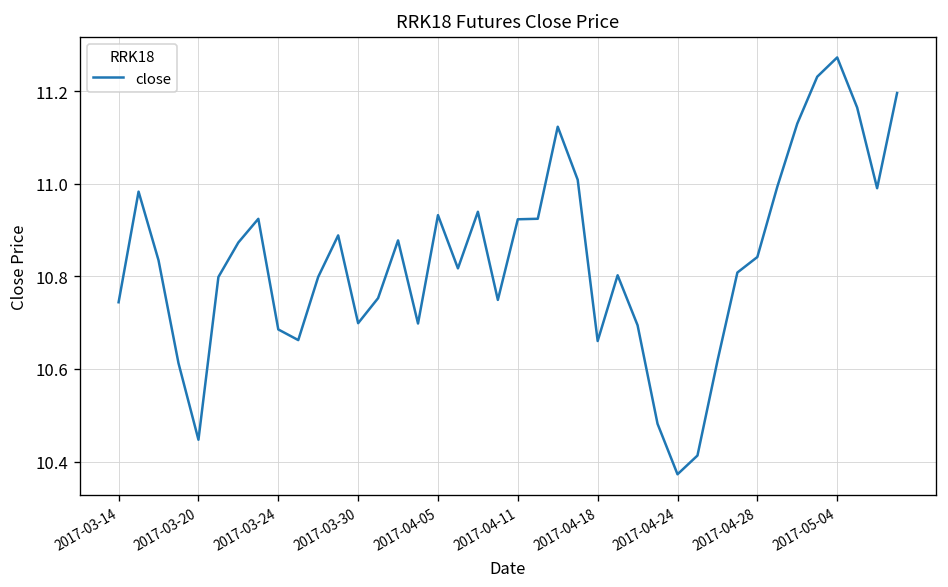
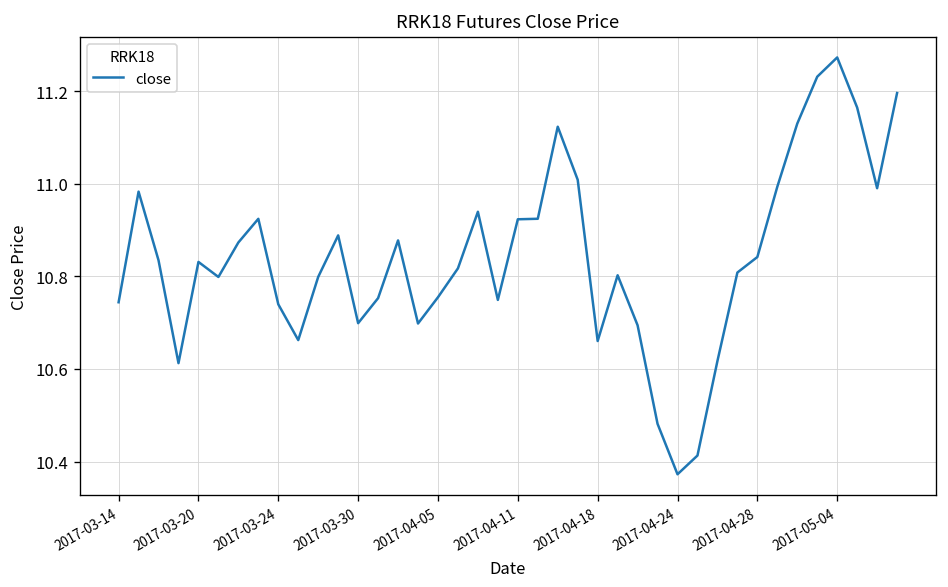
2017-03-20: 10.45 -> 10.83
2017-03-24: 10.69 -> 10.74
2017-04-05: 10.93 -> 10.75
